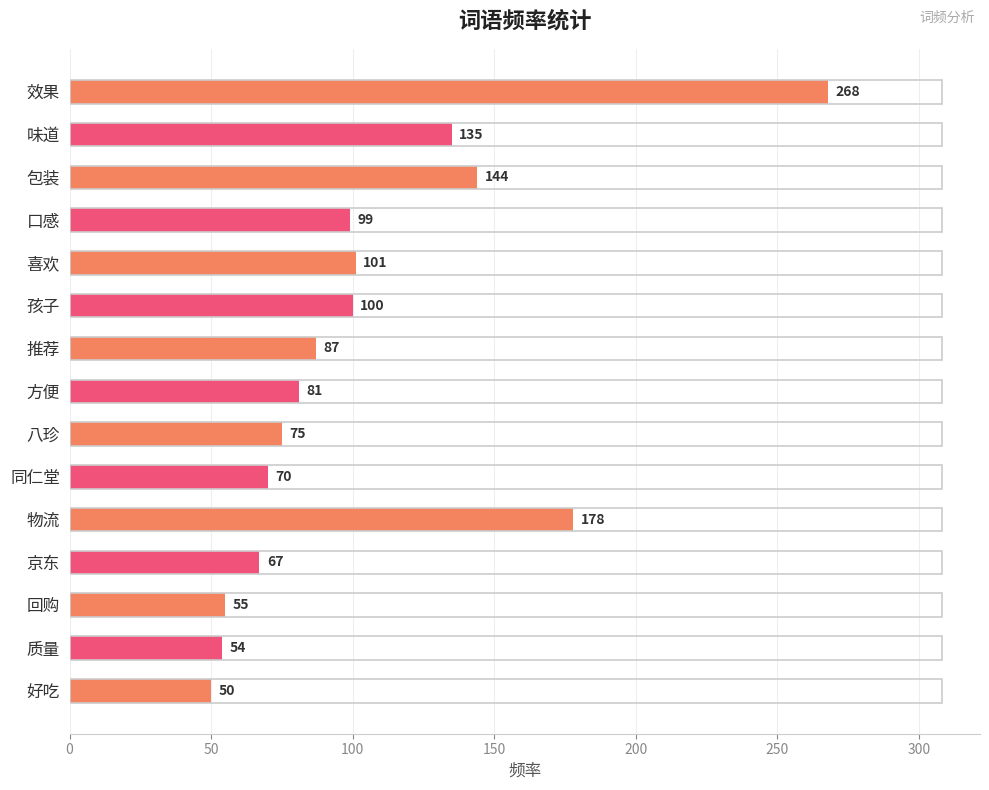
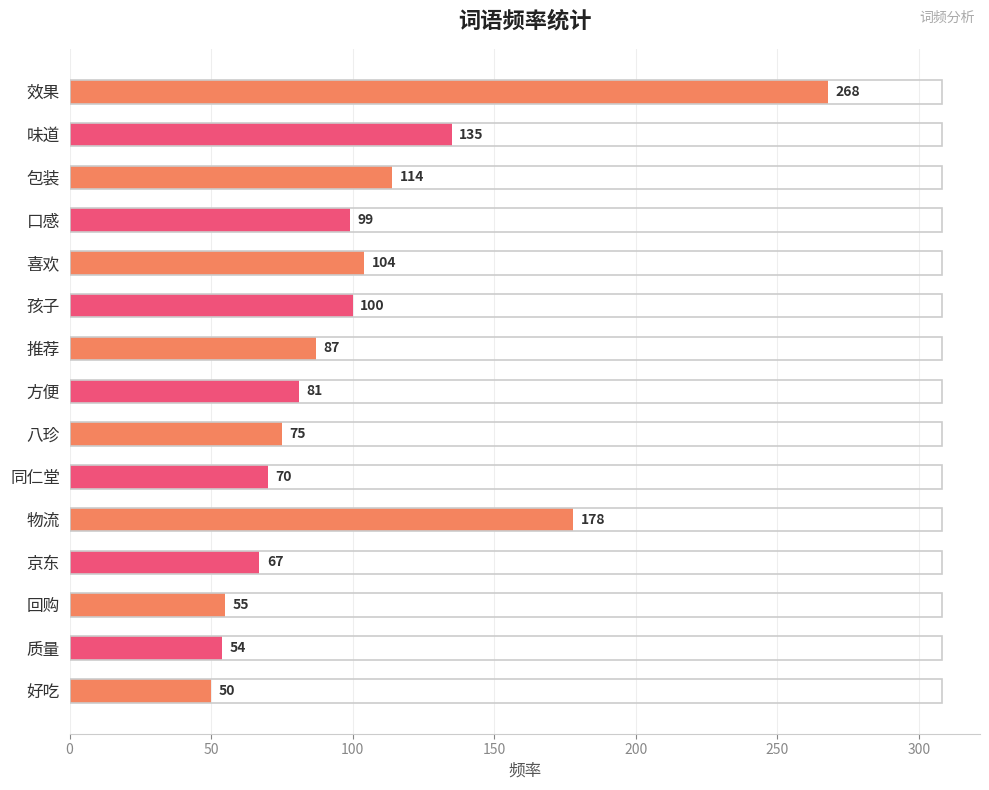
包装: 144 -> 114
喜欢: 101 -> 104
